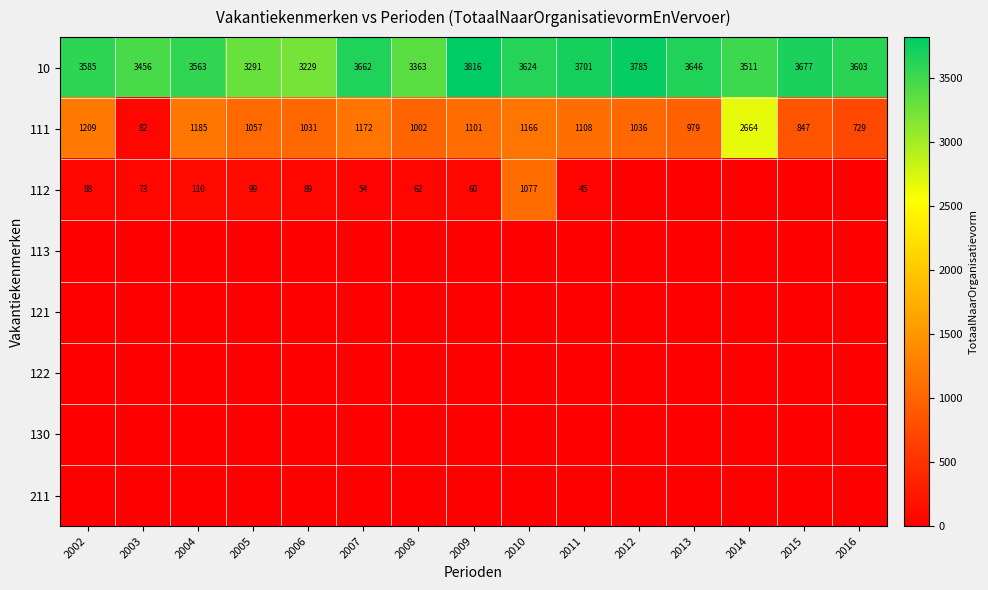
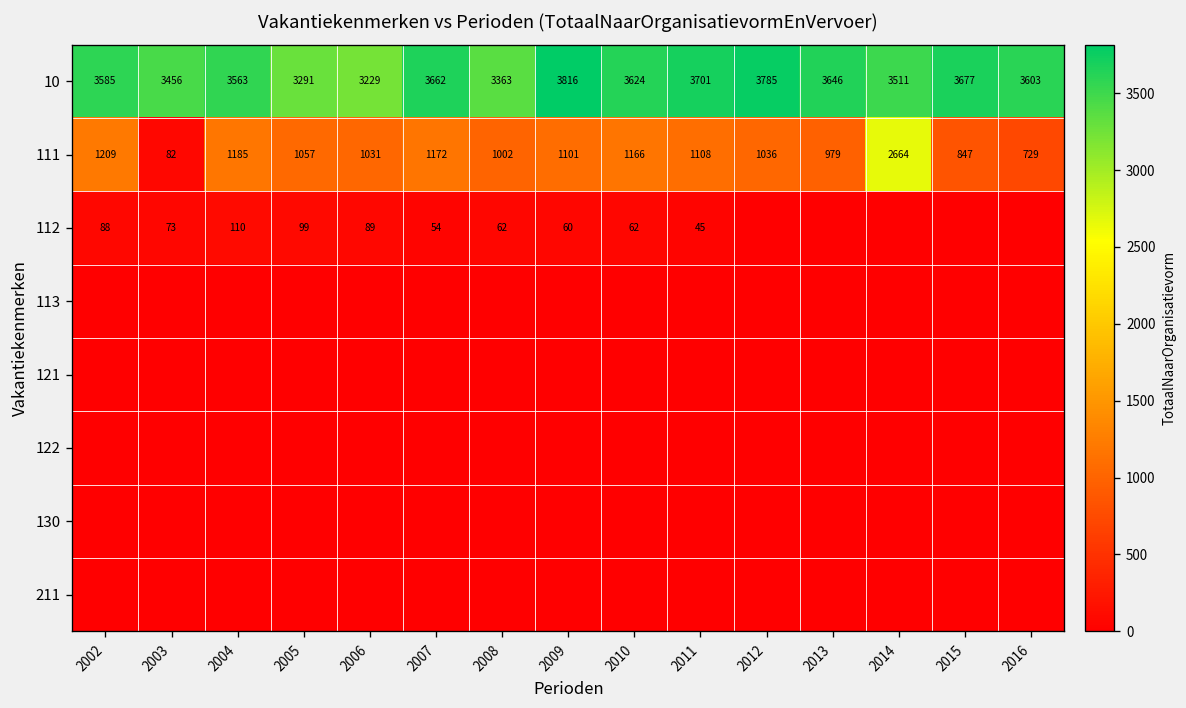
112, 2010: 1077 -> 62
